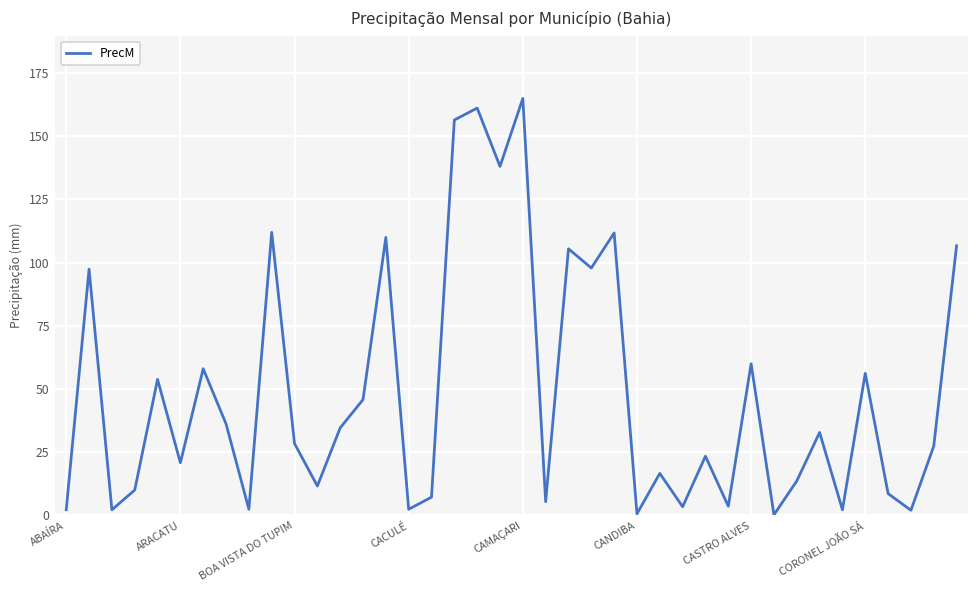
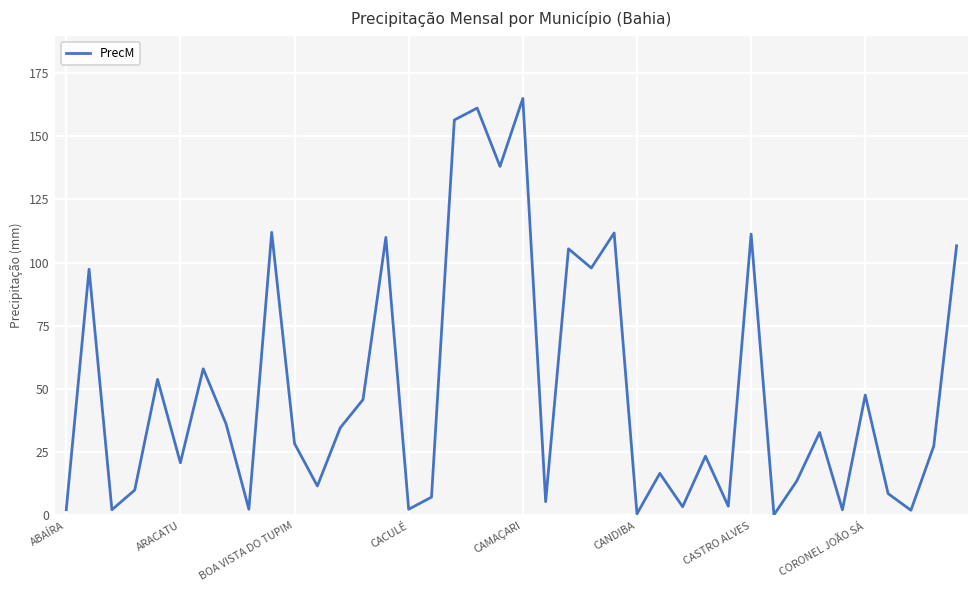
CASTRO ALVES: 60 -> 111
CORONEL JOÃO SÁ: 56 -> 48
